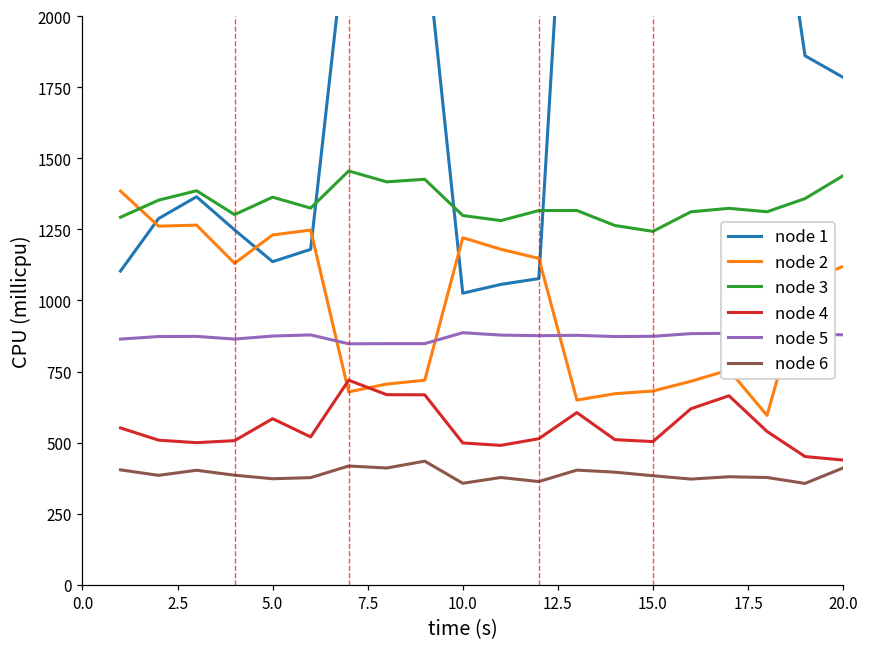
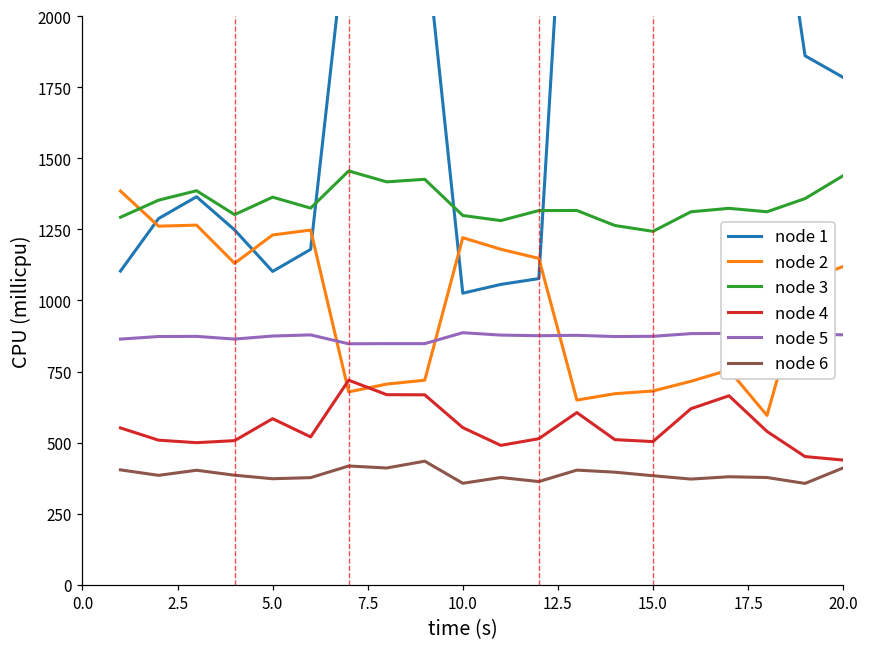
node 1, 5.0: 1140 -> 1100
node 4, 10.0: 500 -> 550
